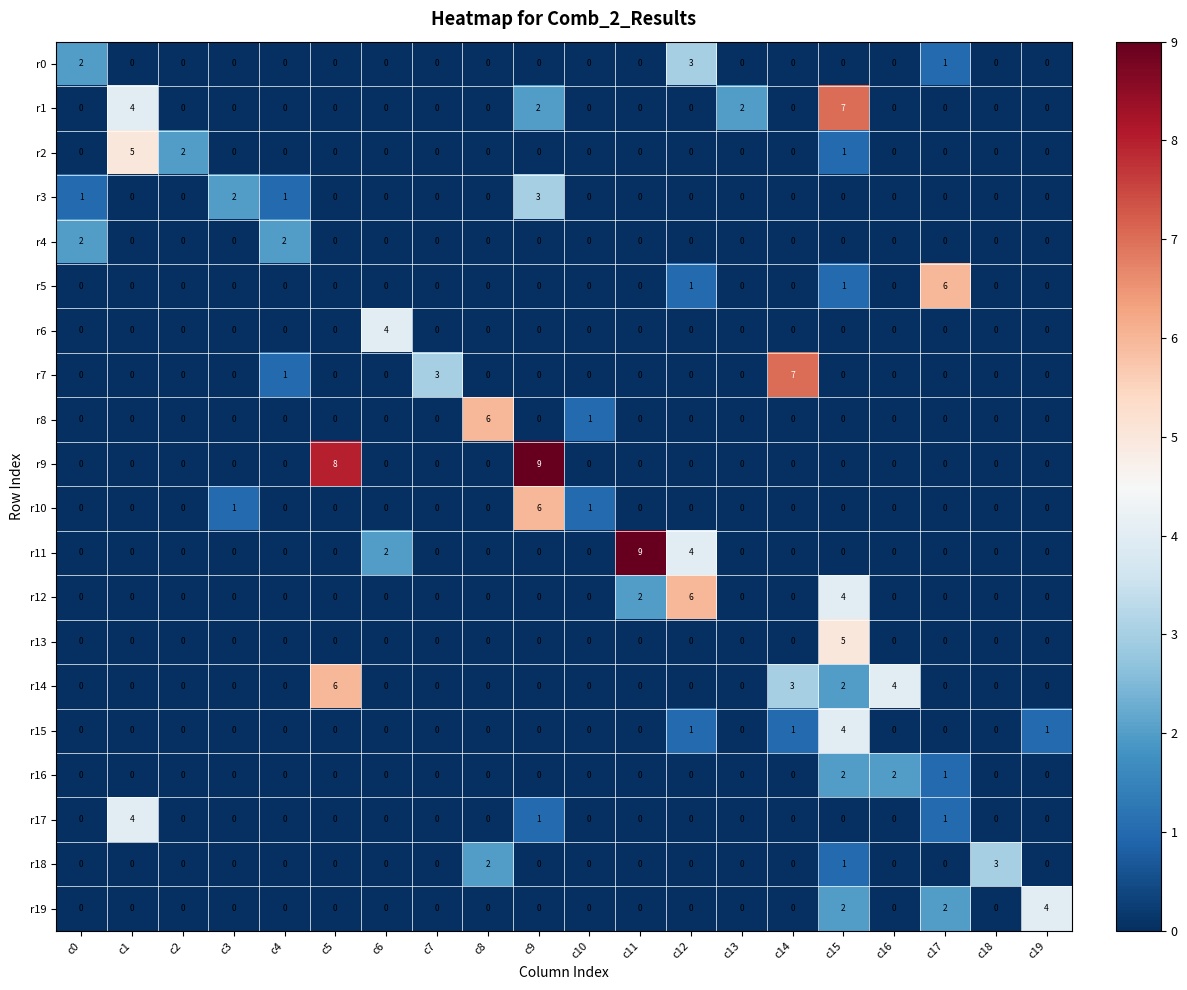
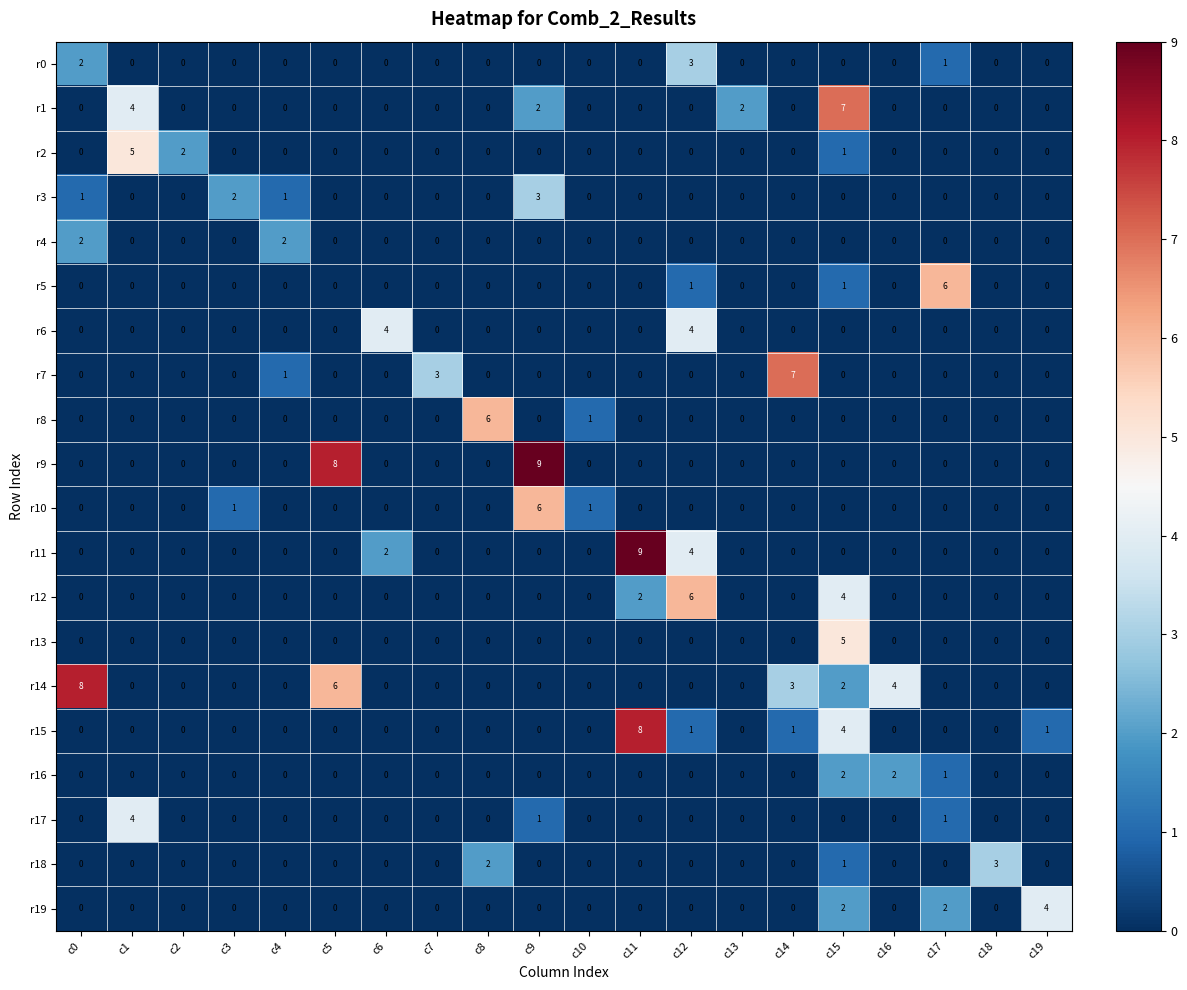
r6, c12: 0 -> 4
r14, c0: 0 -> 8
r15, c11: 0 -> 8
